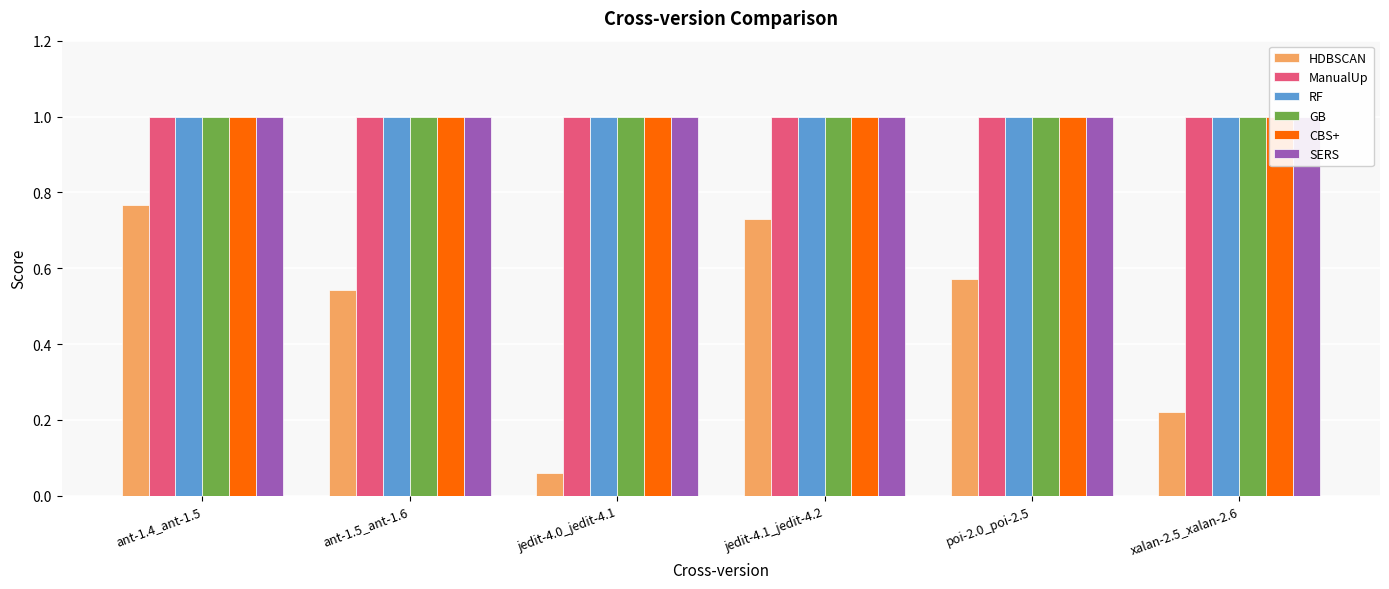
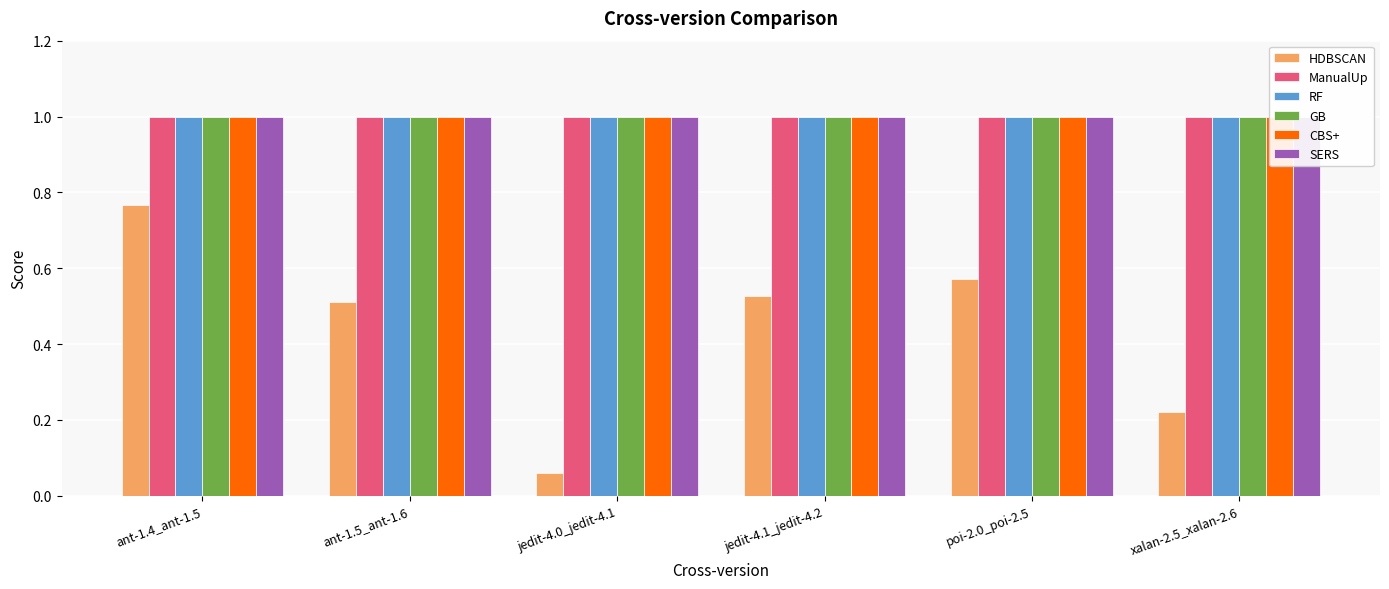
HDBSCAN, ant-1.5_ant-1.6: 0.54 -> 0.51
HDBSCAN, jedit-4.1_jedit-4.2: 0.73 -> 0.53
